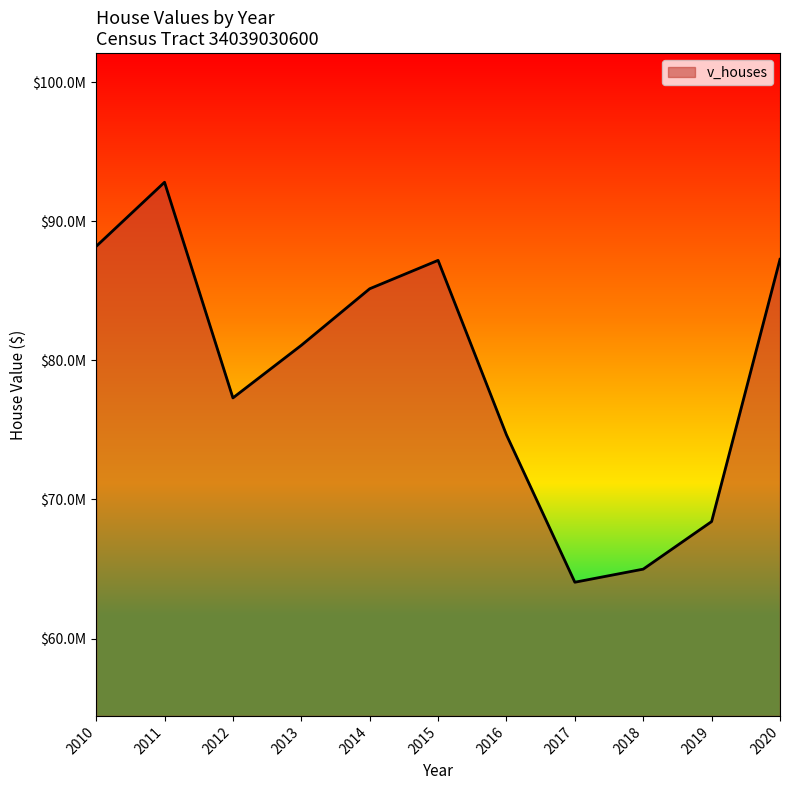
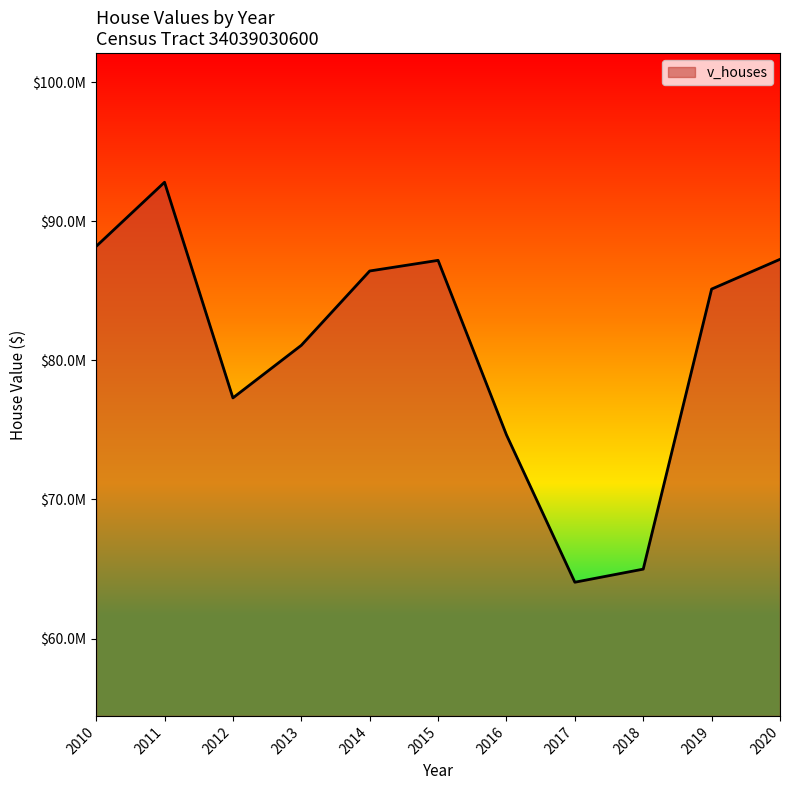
2014: $85100000 -> $86400000
2019: $68400000 -> $85100000
